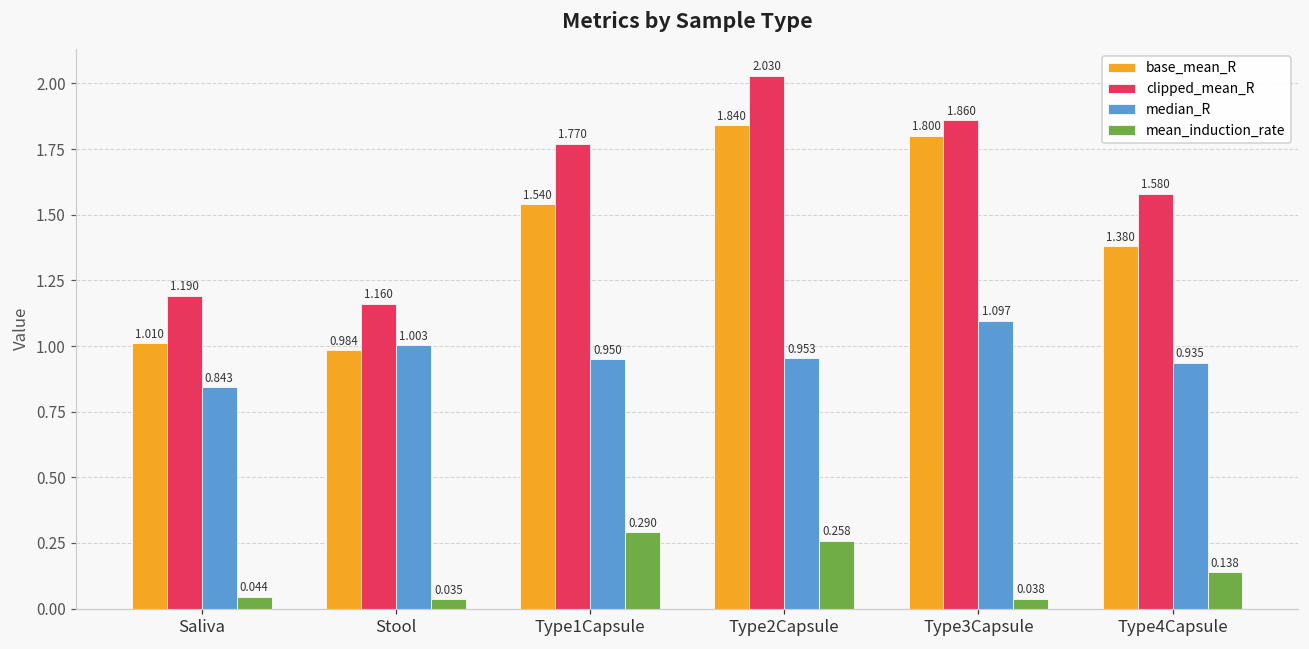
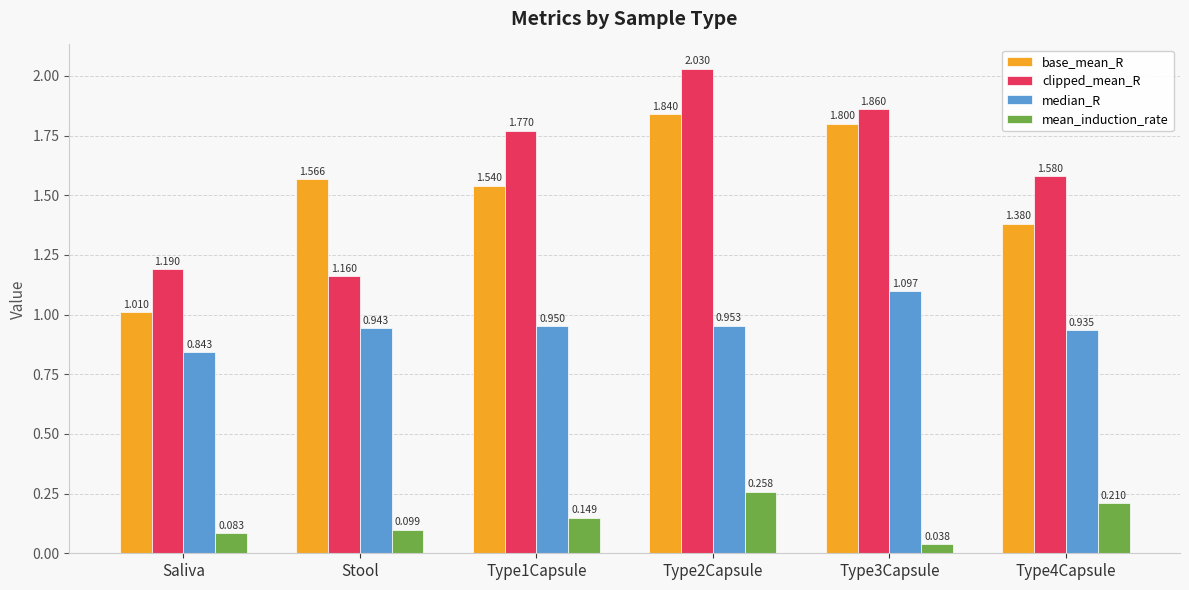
mean_induction_rate, Saliva: 0.044 -> 0.083
base_mean_R, Stool: 0.984 -> 1.566
median_R, Stool: 1.003 -> 0.943
mean_induction_rate, Stool: 0.035 -> 0.099
mean_induction_rate, Type1Capsule: 0.290 -> 0.149
mean_induction_rate, Type4Capsule: 0.138 -> 0.210
